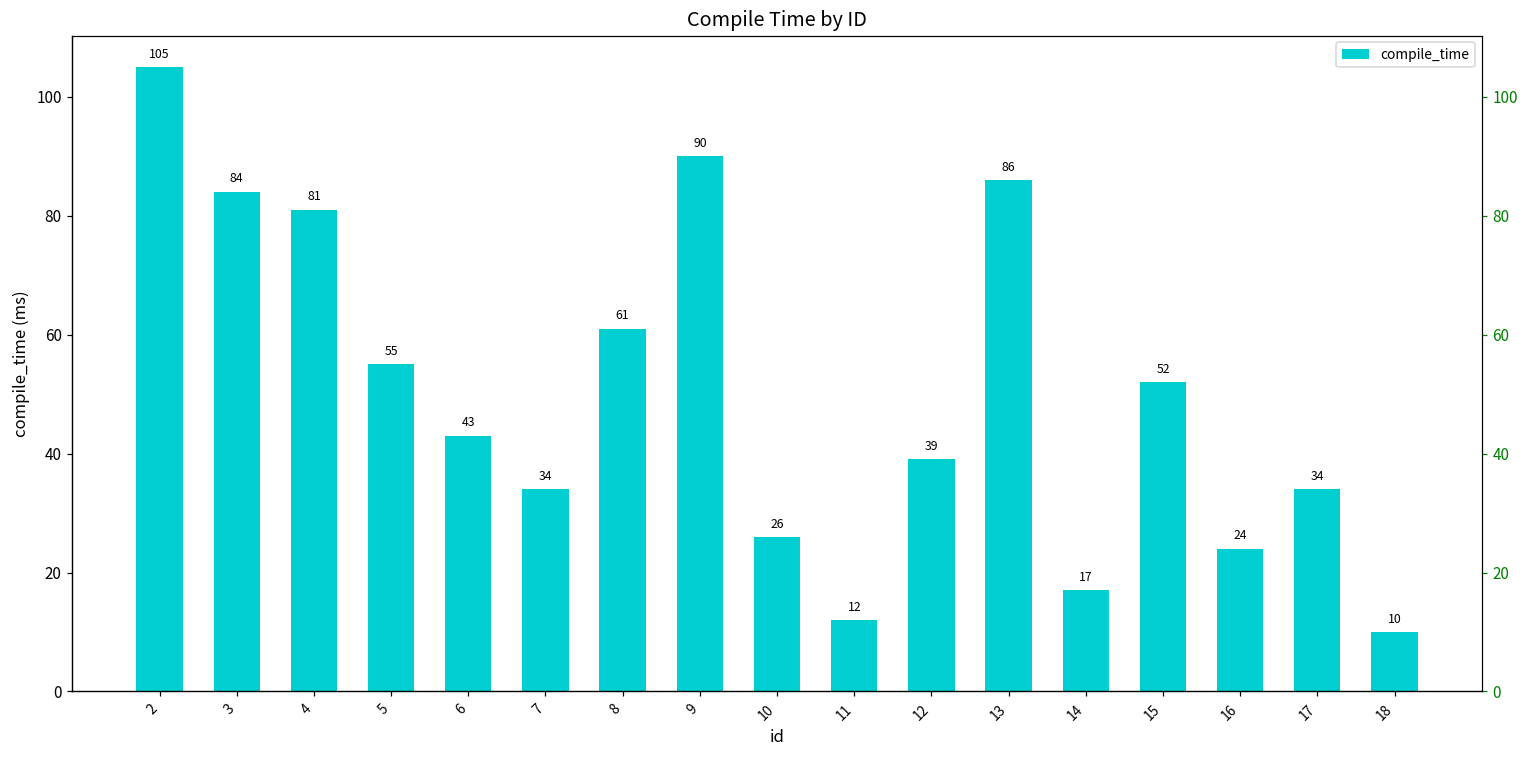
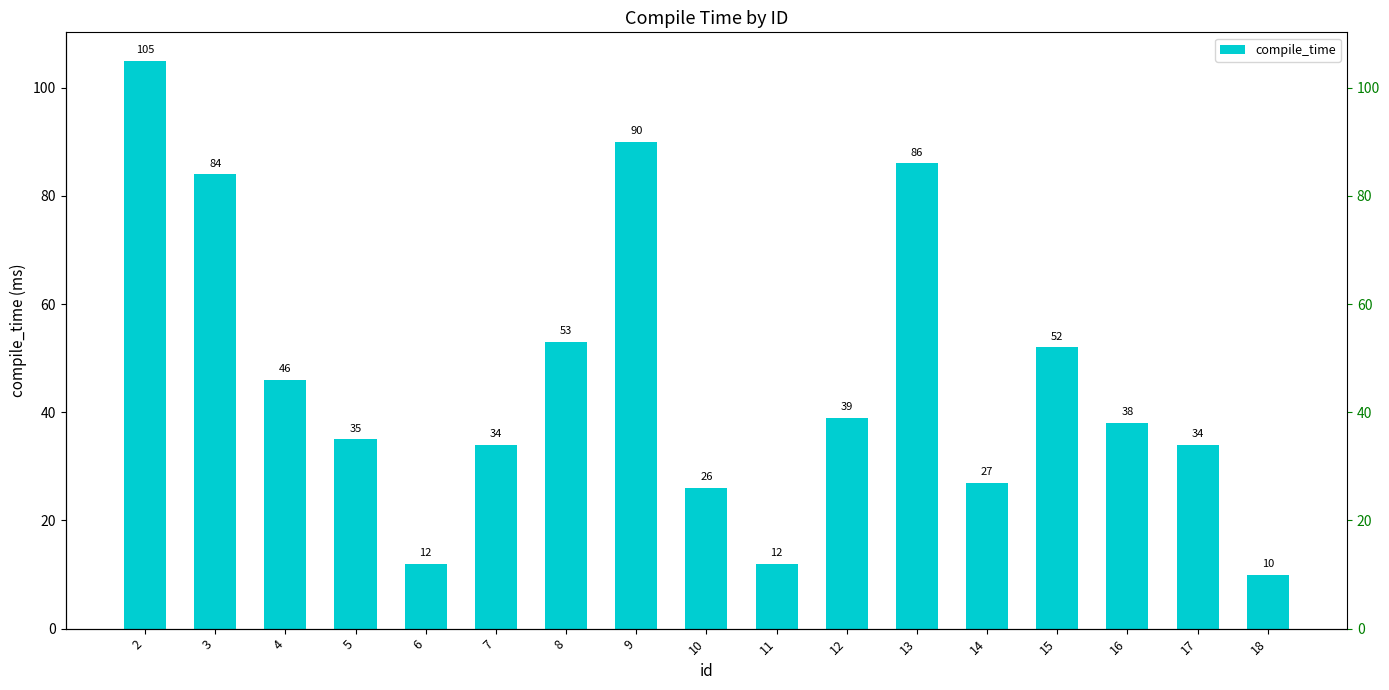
4: 81 -> 46
5: 55 -> 35
6: 43 -> 12
8: 61 -> 53
14: 17 -> 27
16: 24 -> 38
